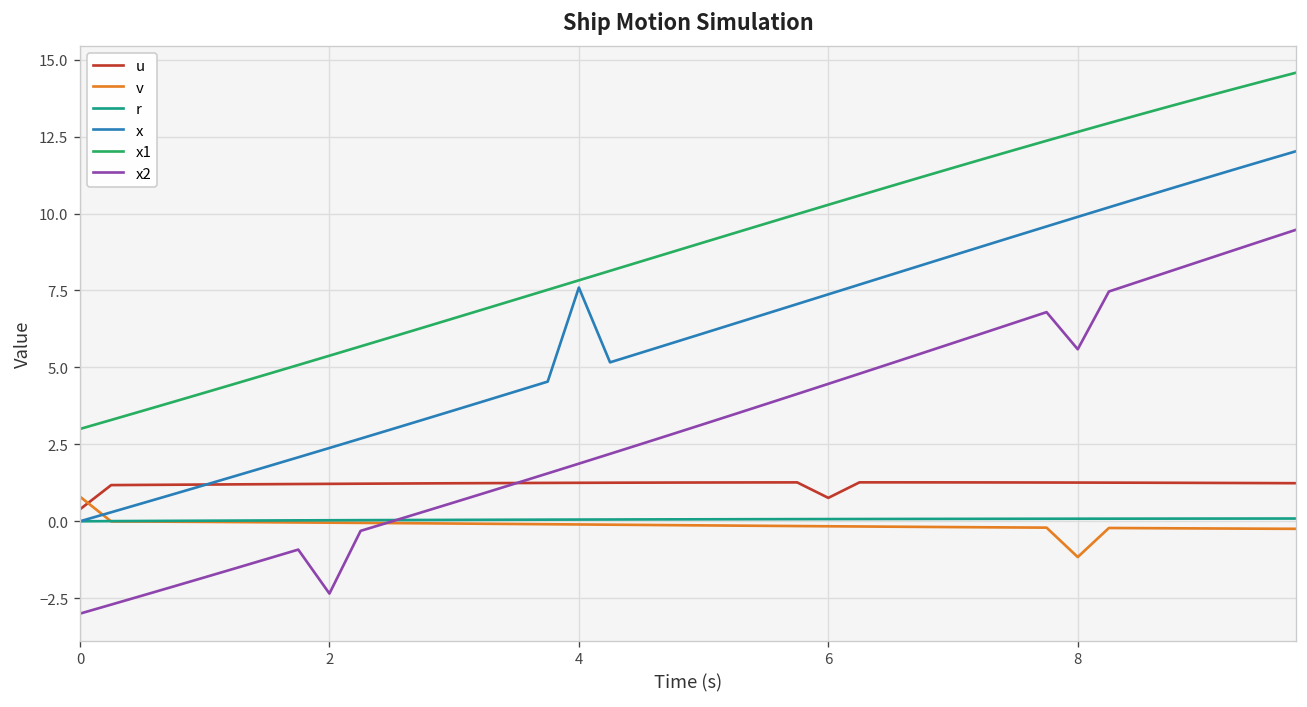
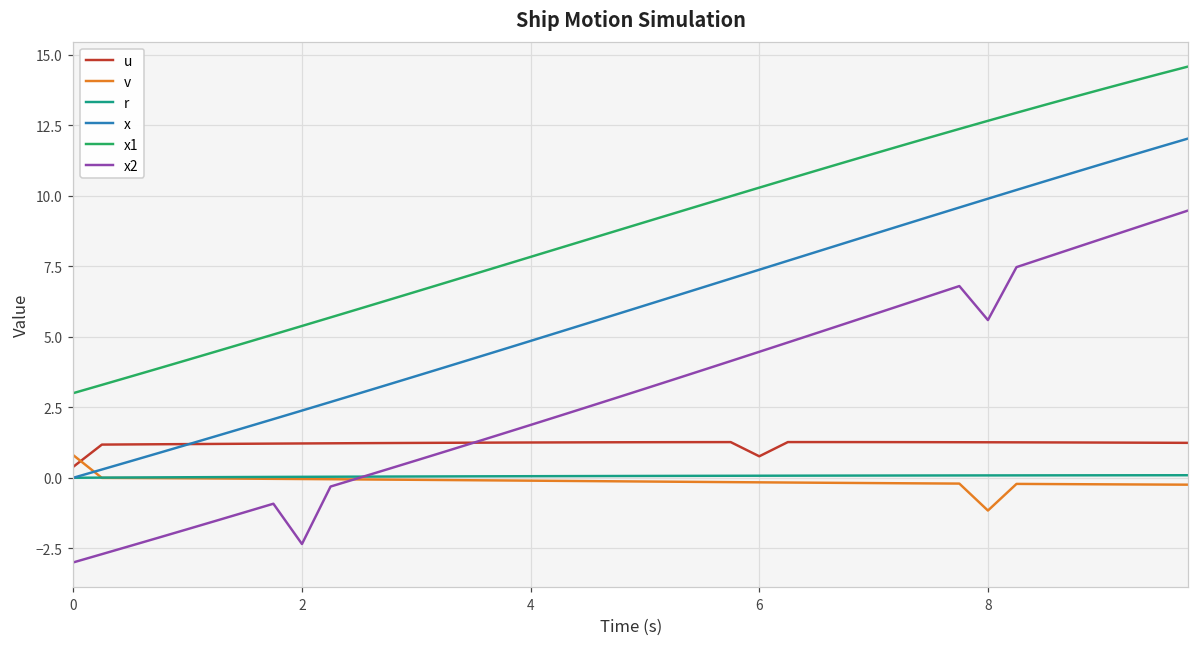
x, 4: 7.6 -> 4.9
